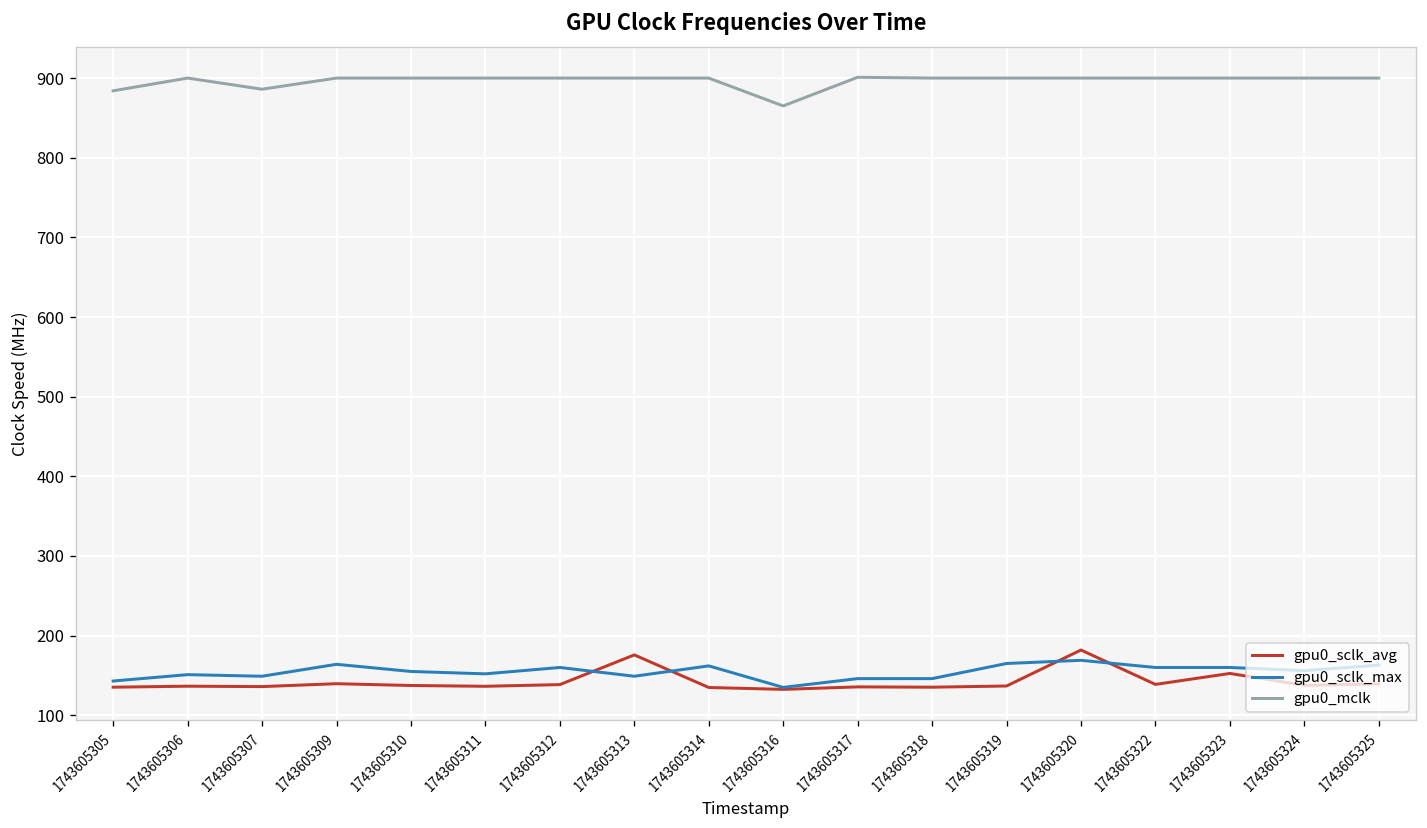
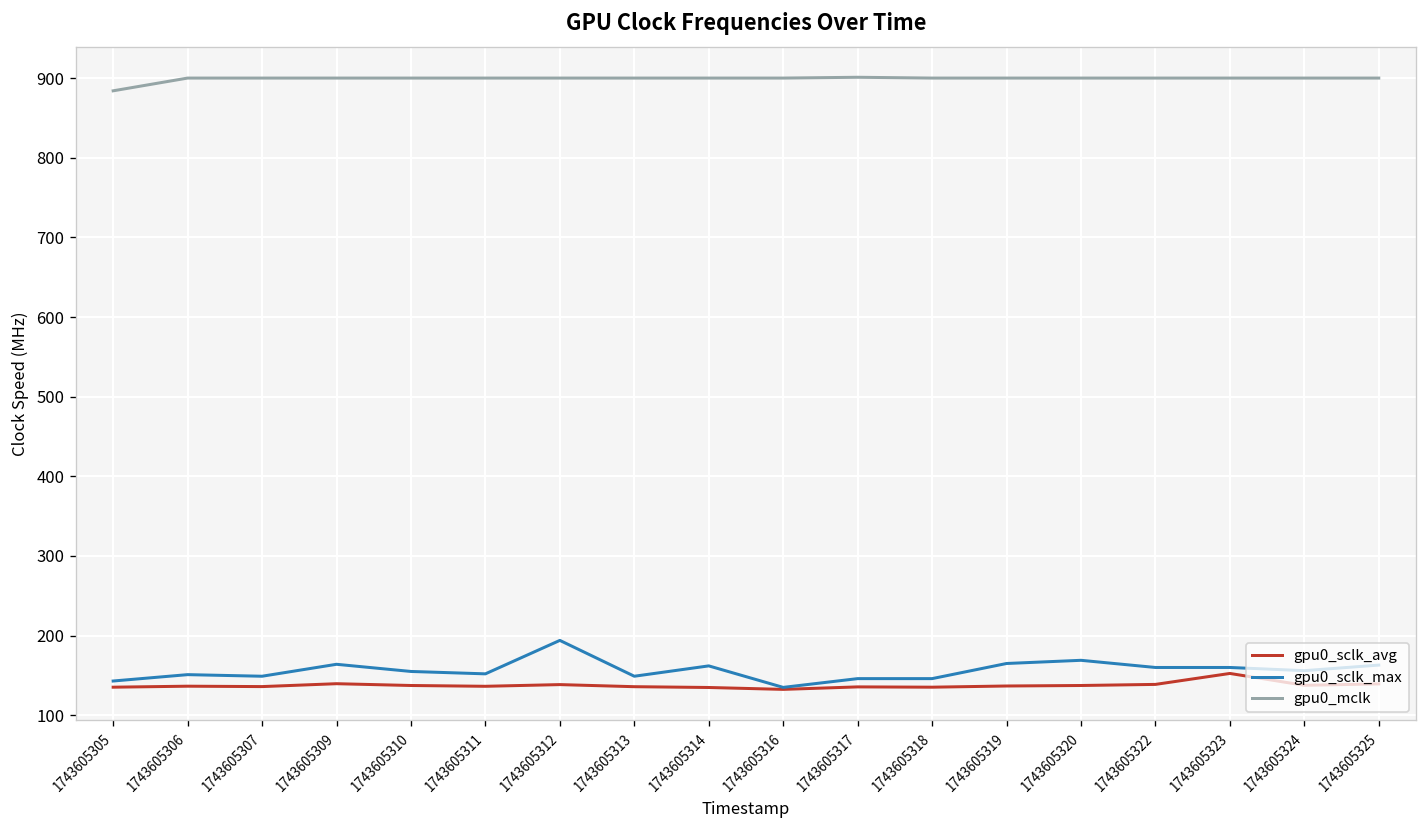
gpu0_mclk, 1743605307: 890 -> 900
gpu0_sclk_max, 1743605312: 160 -> 190
gpu0_sclk_avg, 1743605313: 180 -> 140
gpu0_mclk, 1743605316: 870 -> 900
gpu0_sclk_avg, 1743605320: 180 -> 140
